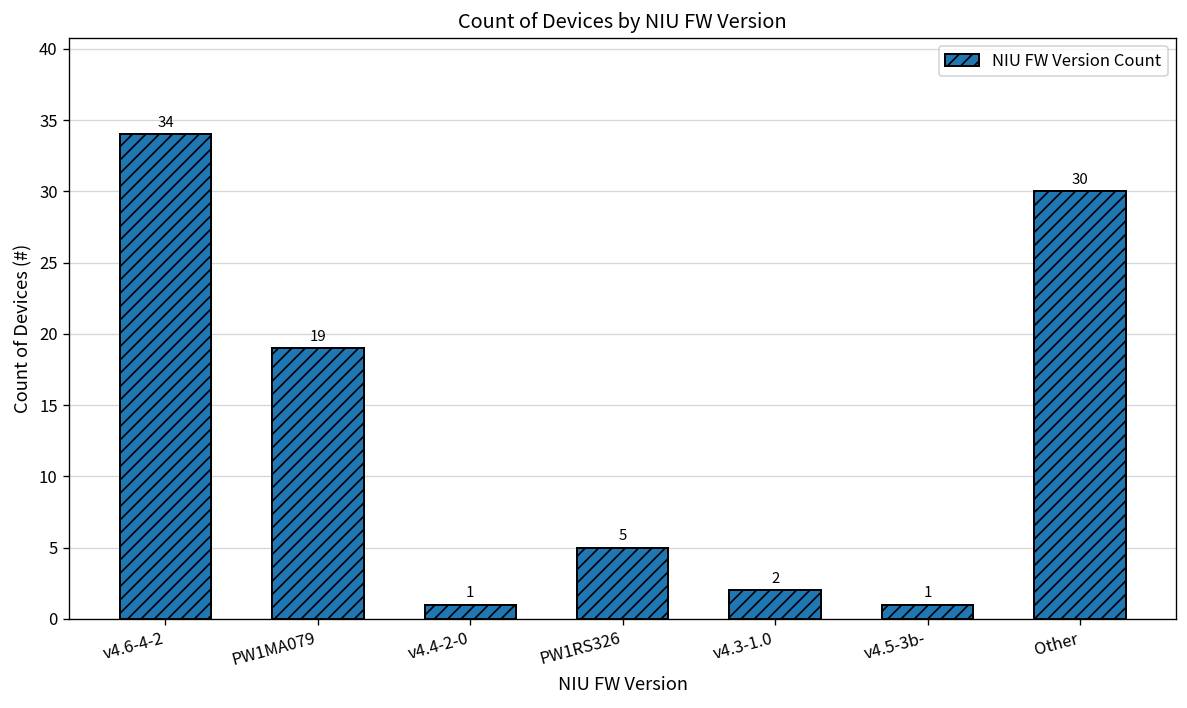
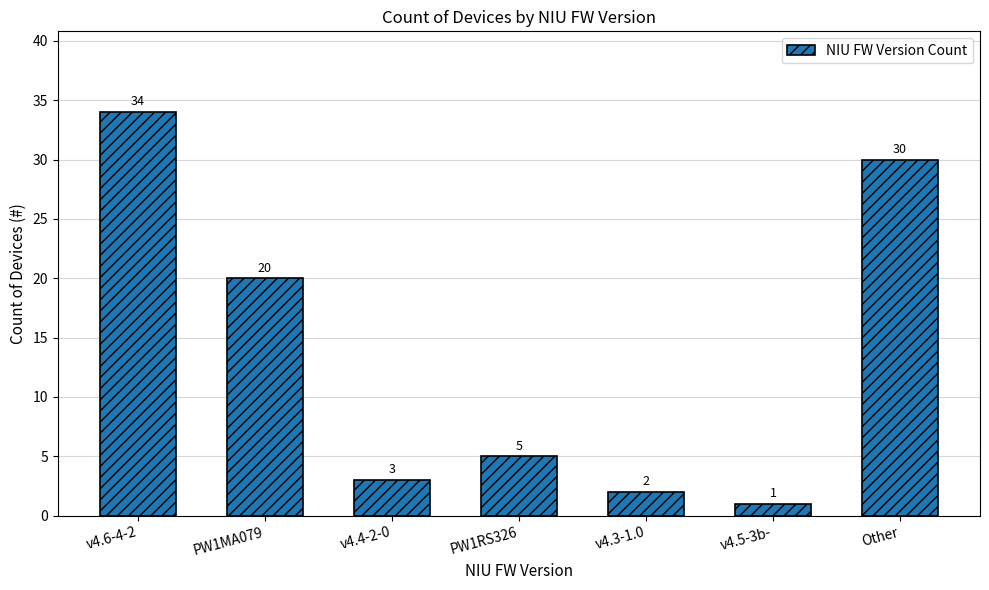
PW1MA079: 19 -> 20
v4.4-2-0: 1 -> 3
